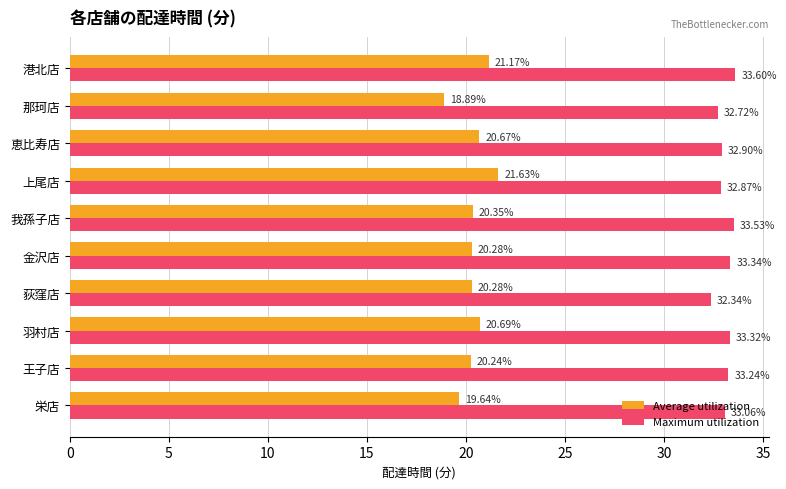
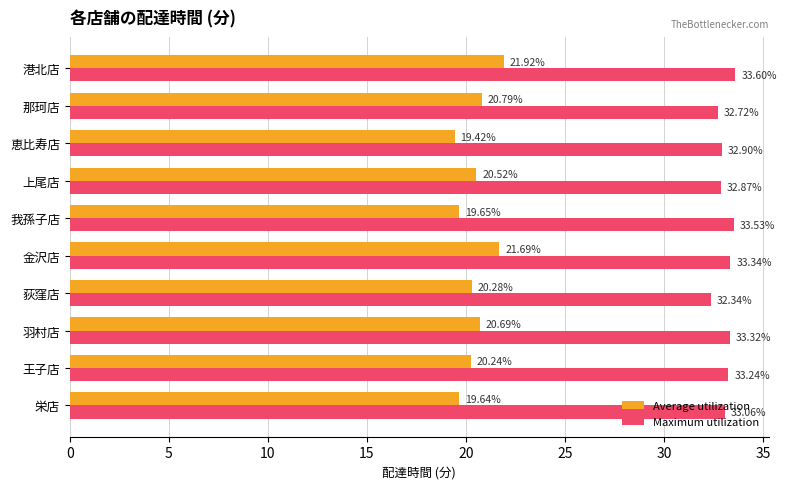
Average utilization, 港北店: 21.17% -> 21.92%
Average utilization, 那珂店: 18.89% -> 20.79%
Average utilization, 恵比寿店: 20.67% -> 19.42%
Average utilization, 上尾店: 21.63% -> 20.52%
Average utilization, 我孫子店: 20.35% -> 19.65%
Average utilization, 金沢店: 20.28% -> 21.69%
